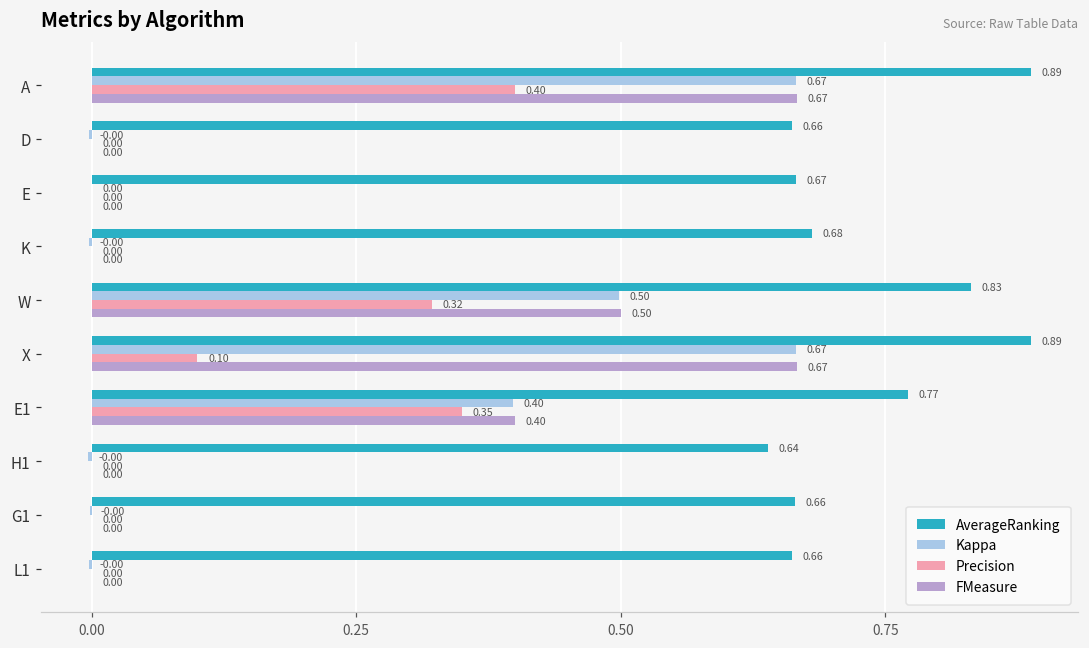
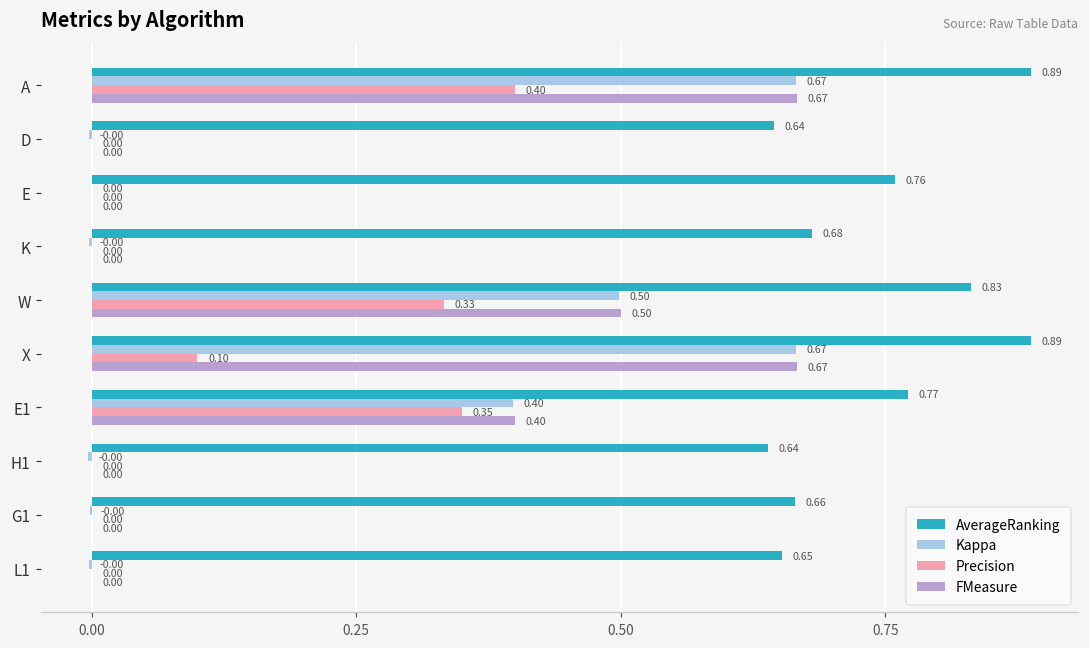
AverageRanking, D: 0.66 -> 0.64
AverageRanking, E: 0.67 -> 0.76
Precision, W: 0.32 -> 0.33
AverageRanking, L1: 0.66 -> 0.65
